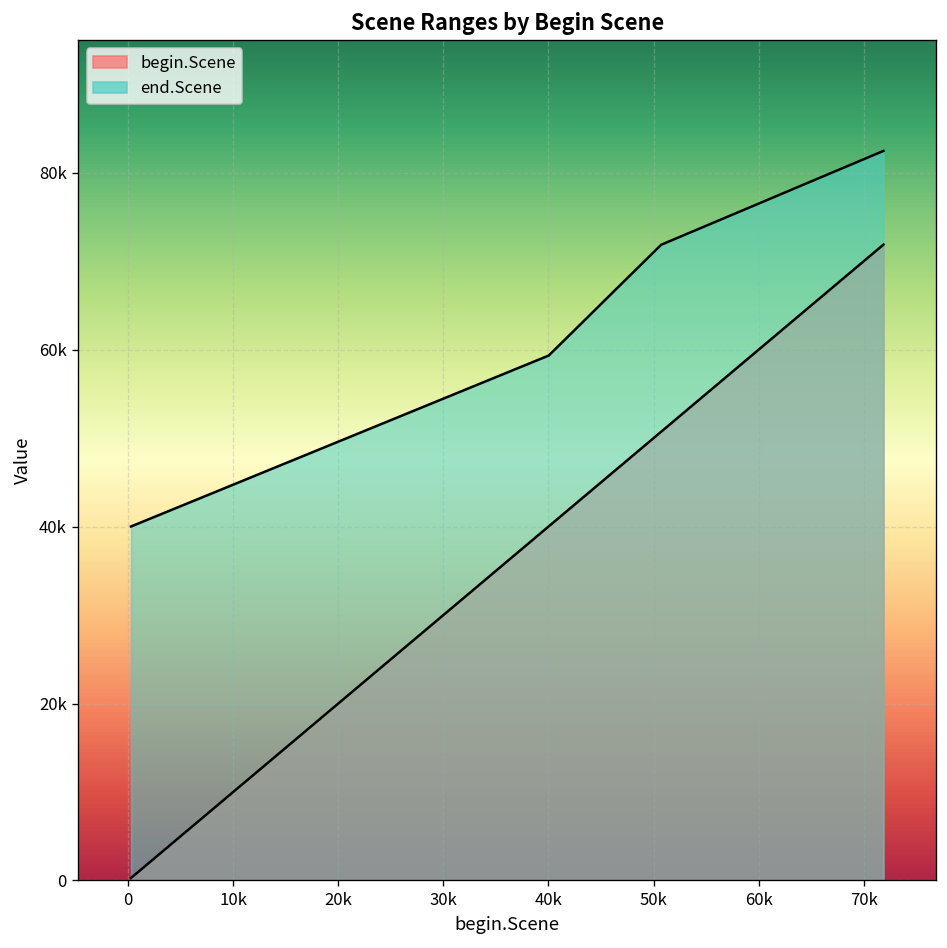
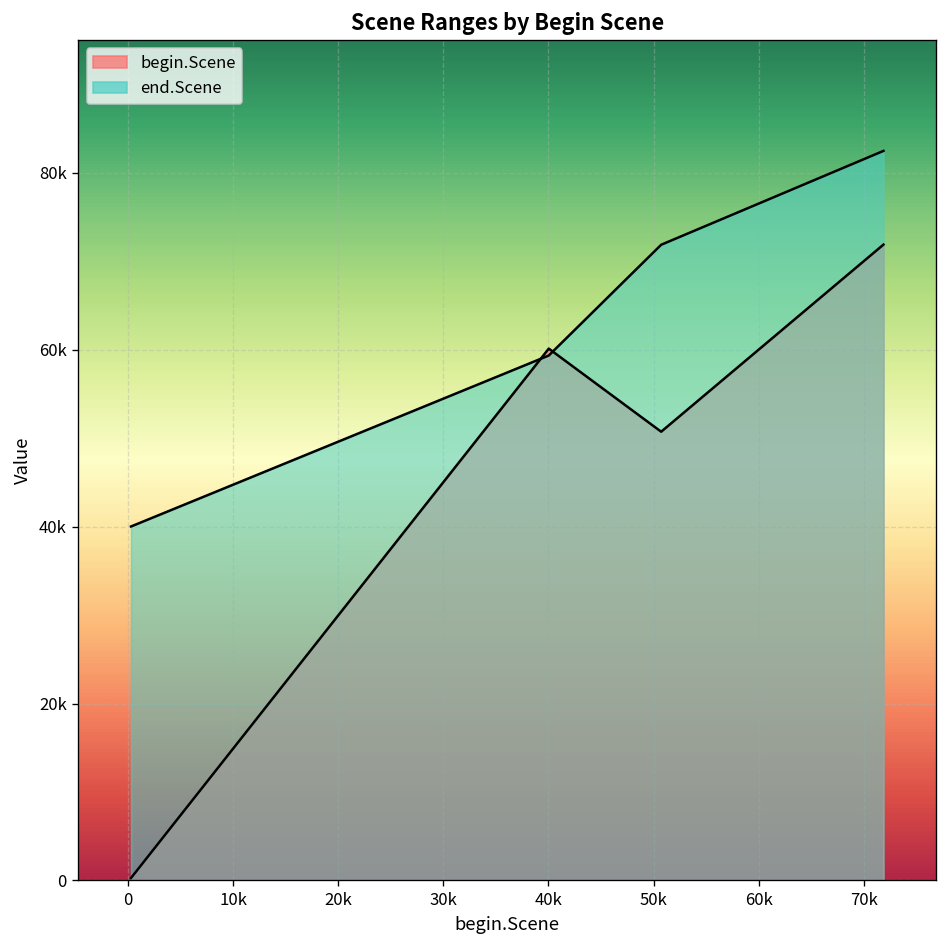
begin.Scene, 40k: 40000 -> 60000
